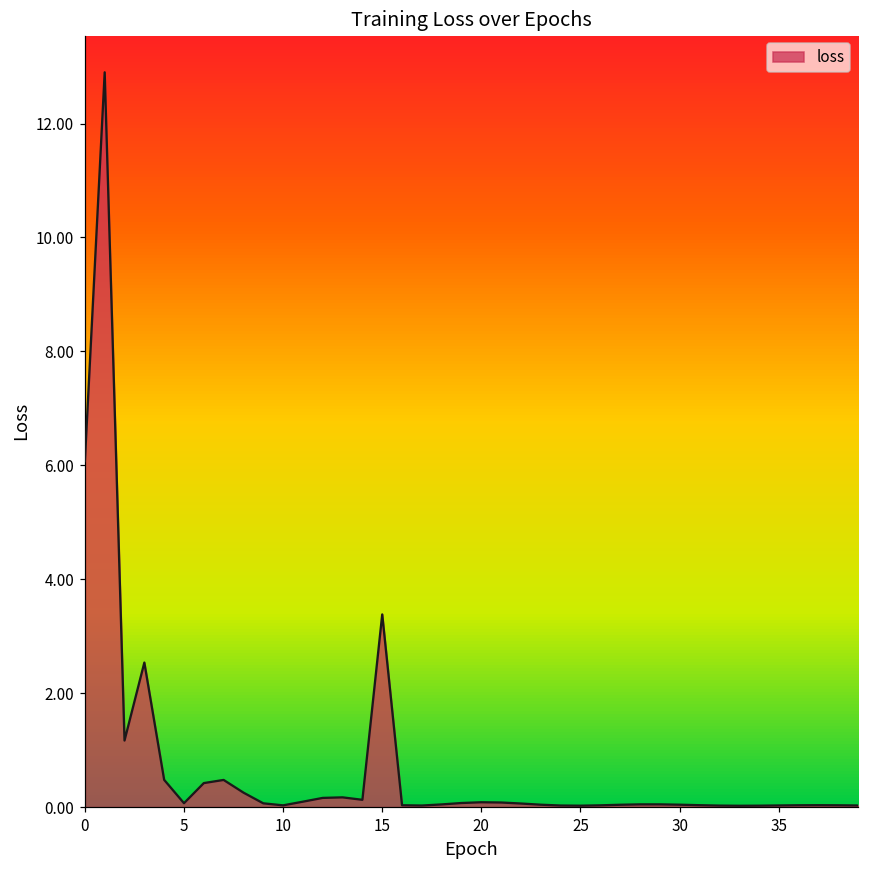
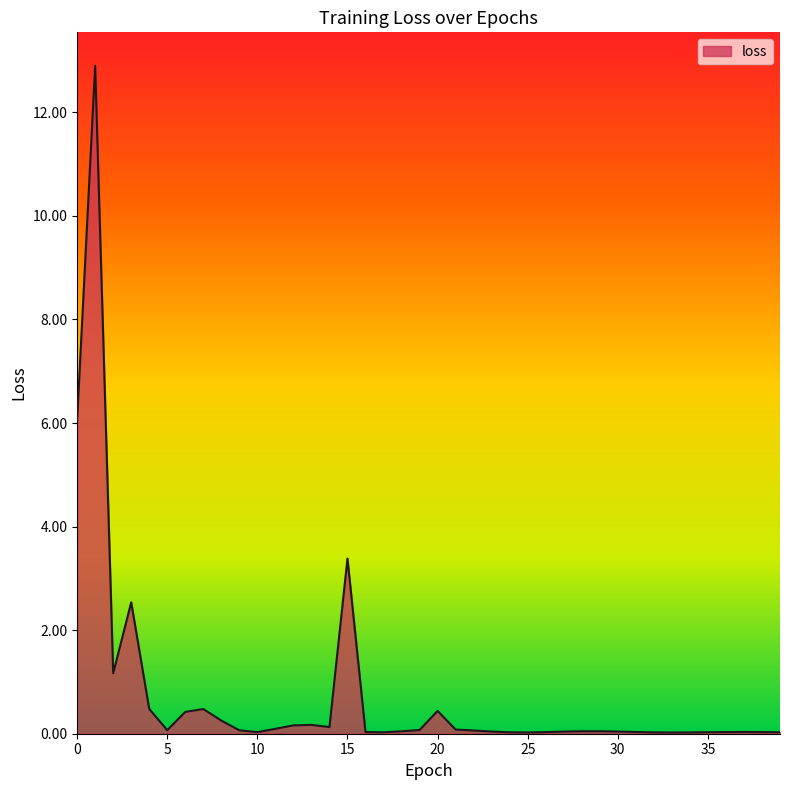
20: 0.1 -> 0.4
